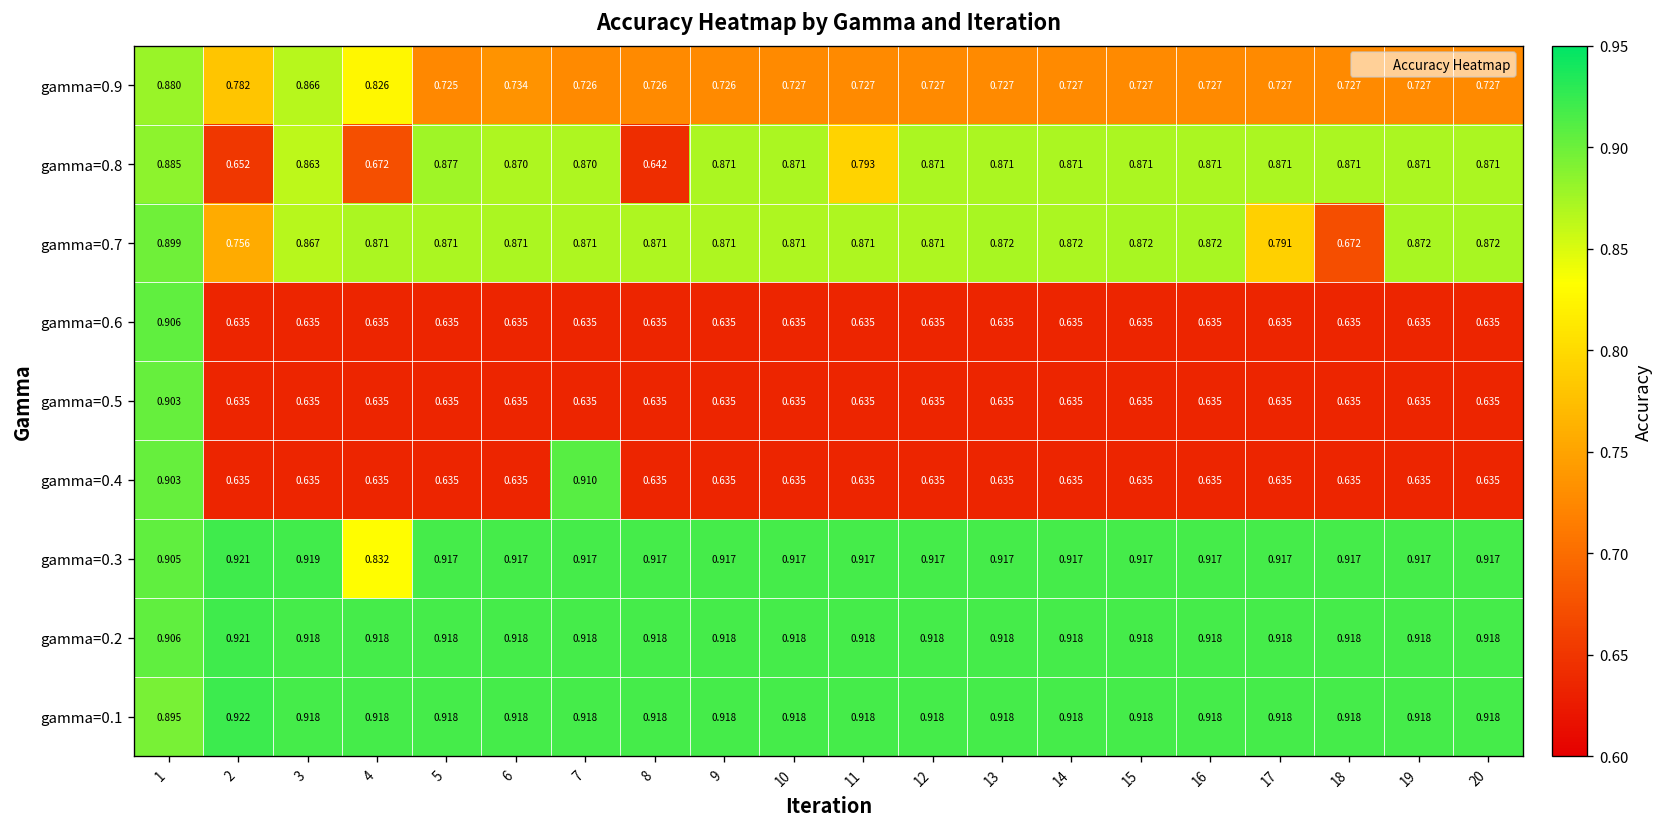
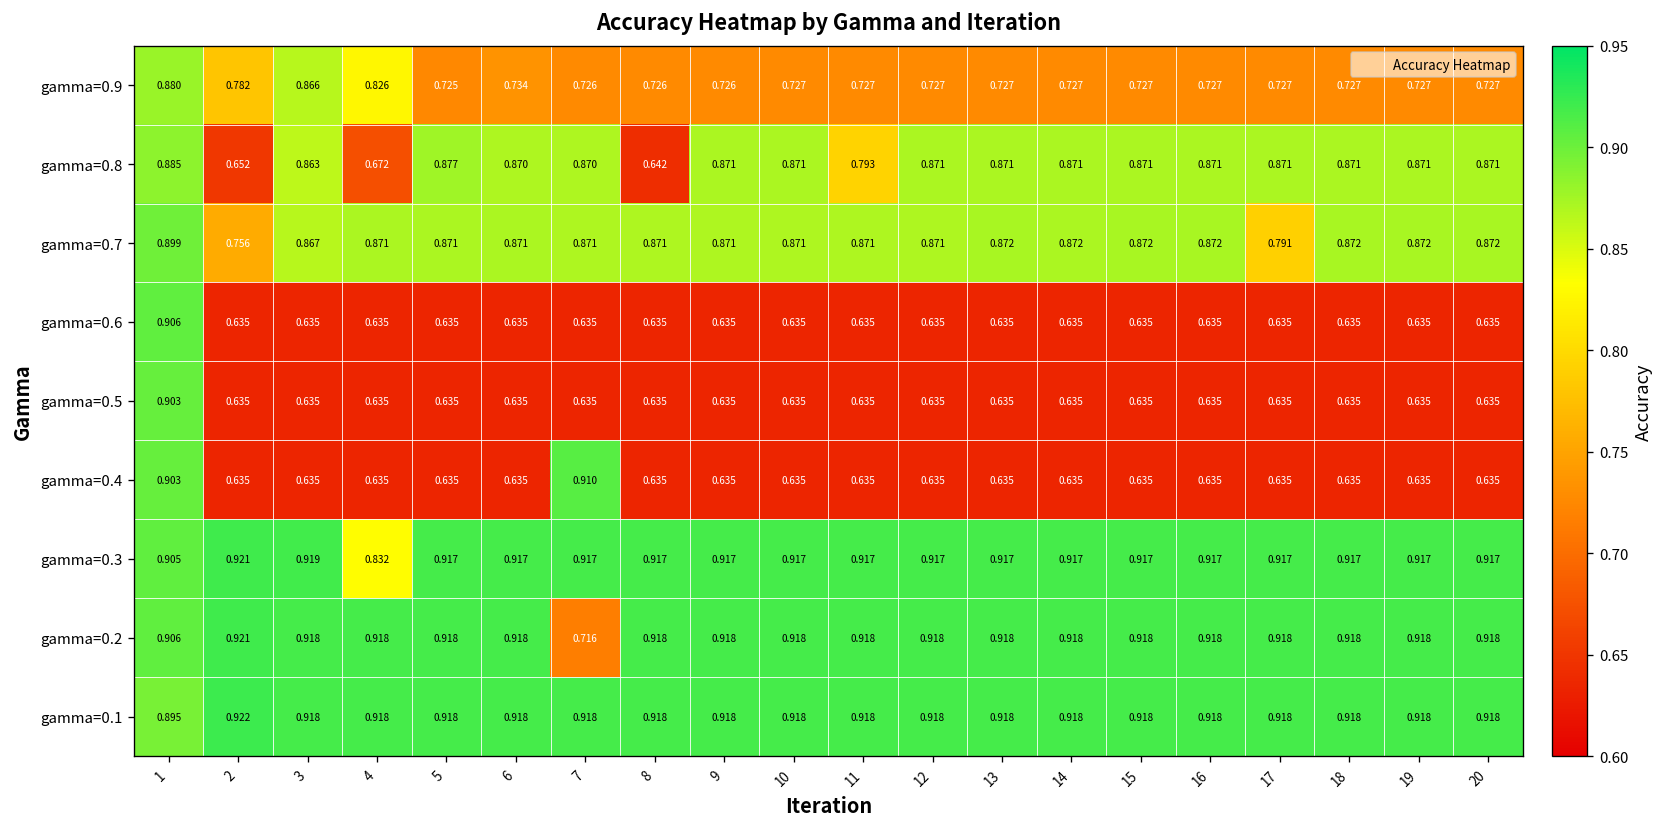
gamma=0.7, 18: 0.672 -> 0.872
gamma=0.2, 7: 0.918 -> 0.716
